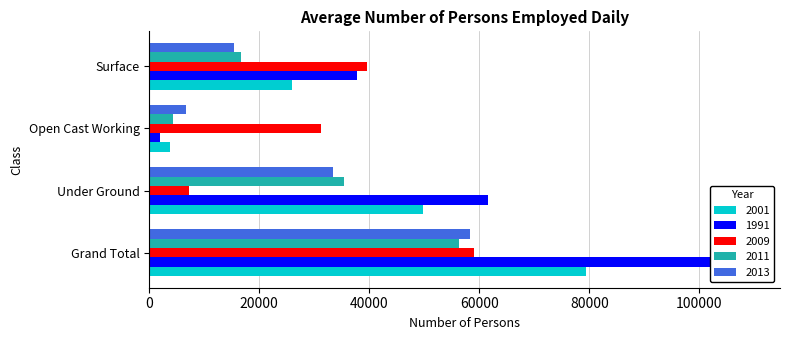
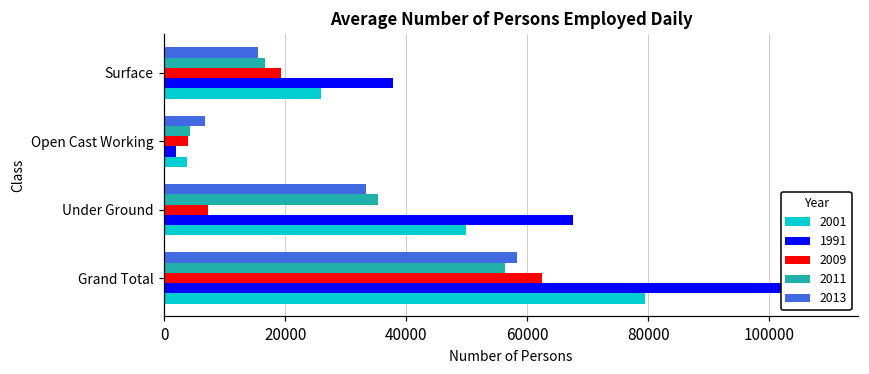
2009, Surface: 40000 -> 19000
2009, Open Cast Working: 31000 -> 4000
1991, Under Ground: 62000 -> 68000
2009, Grand Total: 59000 -> 62000
